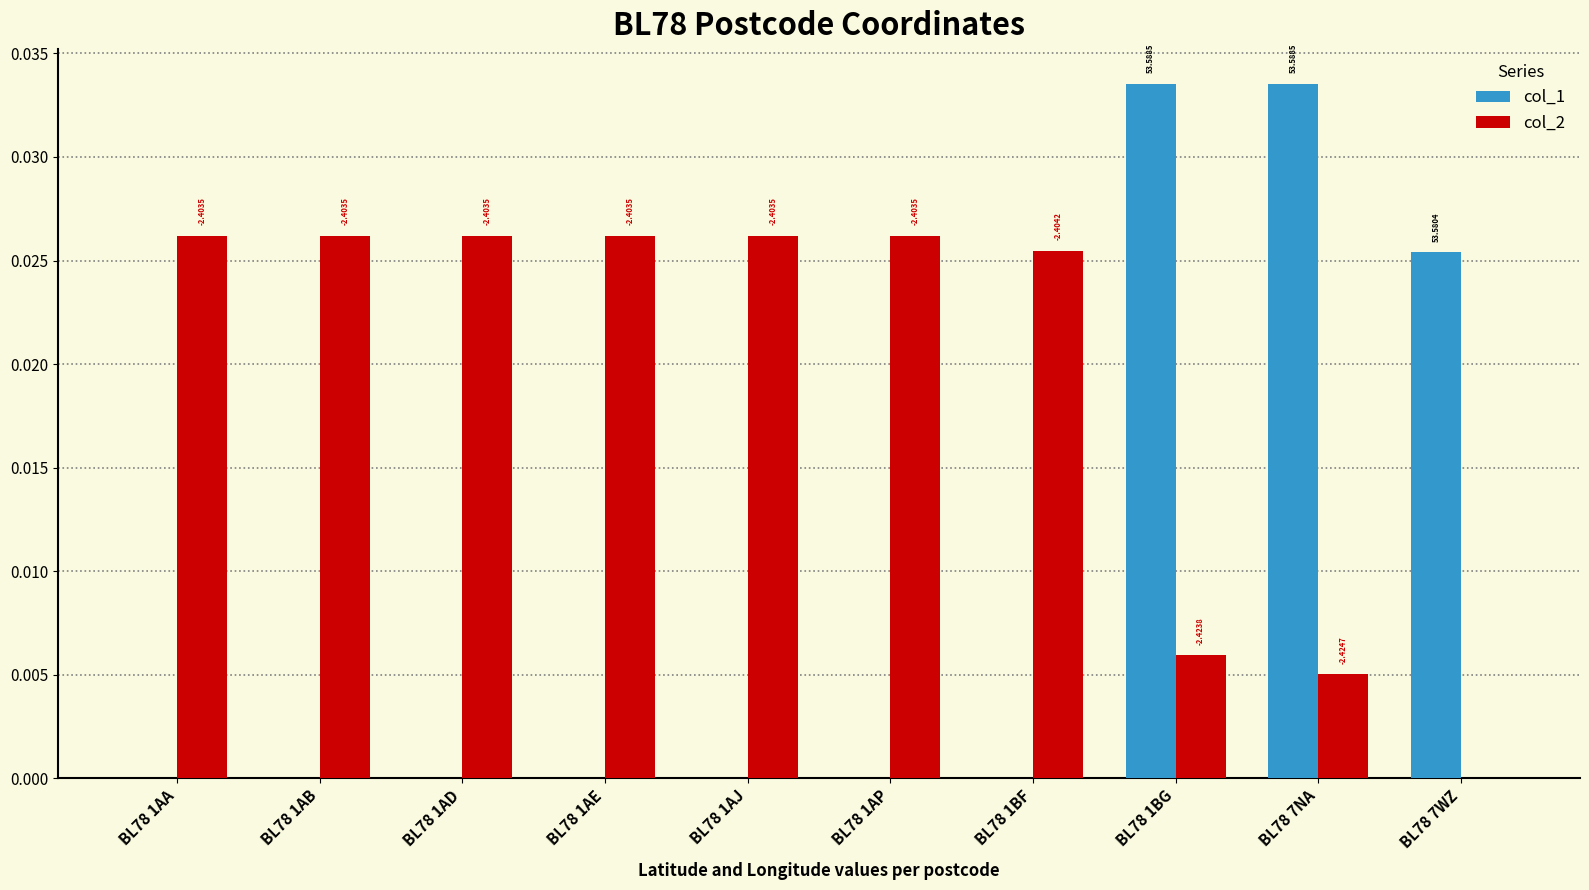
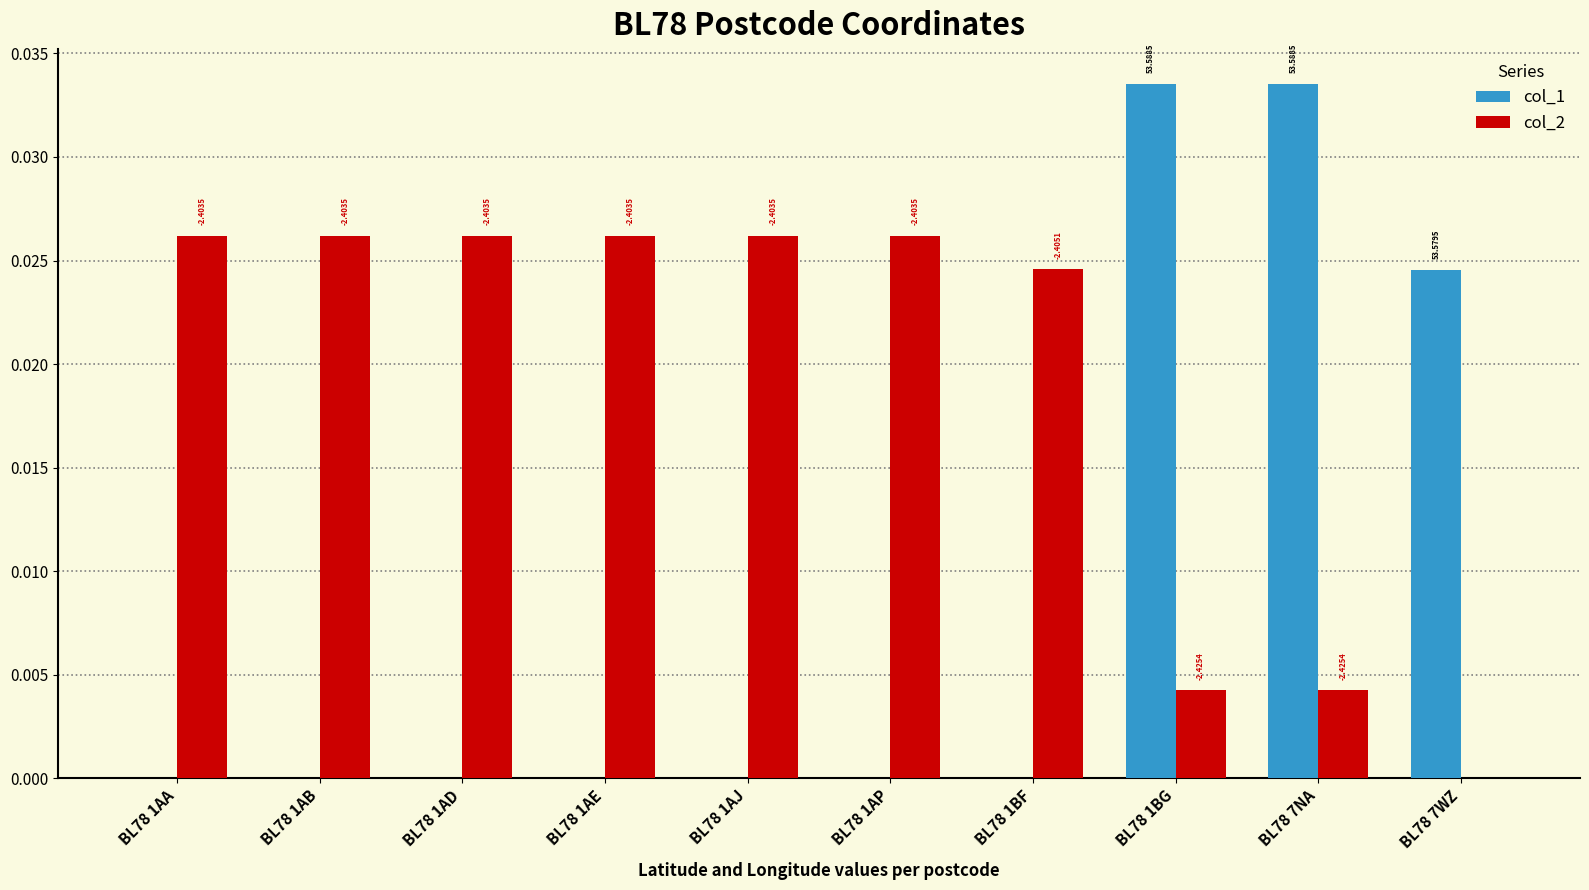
col_2, BL78 1BF: -2.4042 -> -2.4051
col_2, BL78 1BG: -2.4238 -> -2.4254
col_2, BL78 7NA: -2.4247 -> -2.4254
col_1, BL78 7WZ: 53.5804 -> 53.5795
